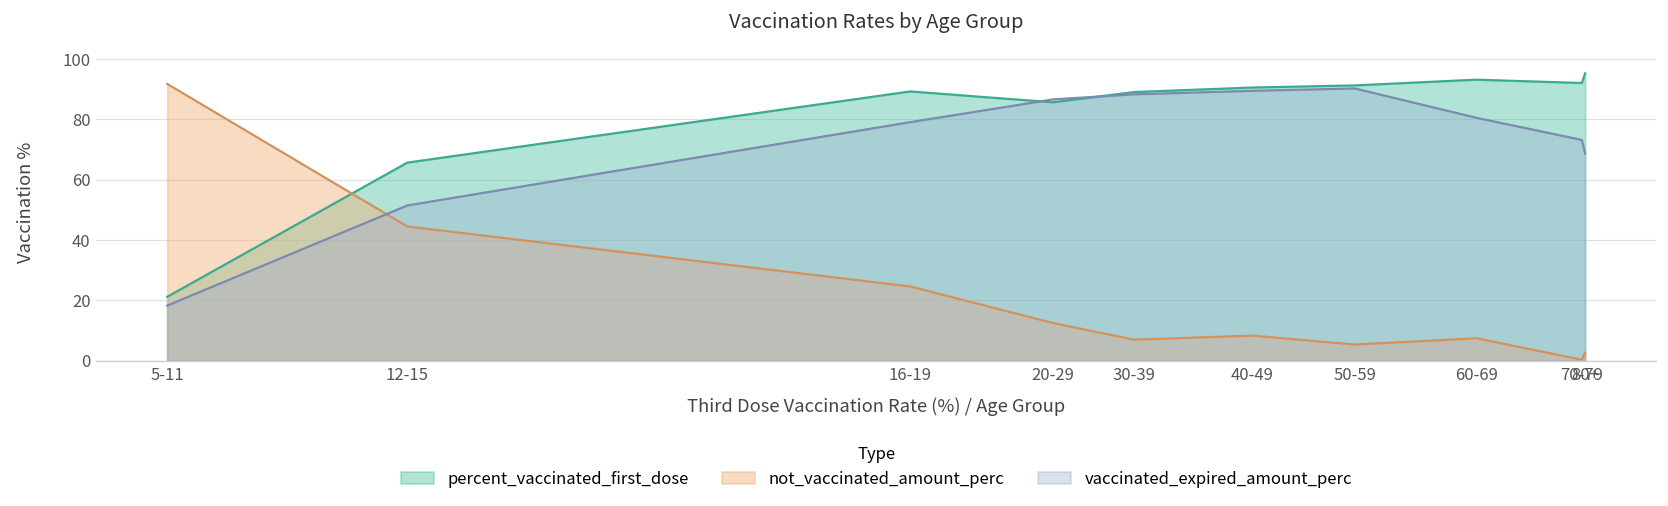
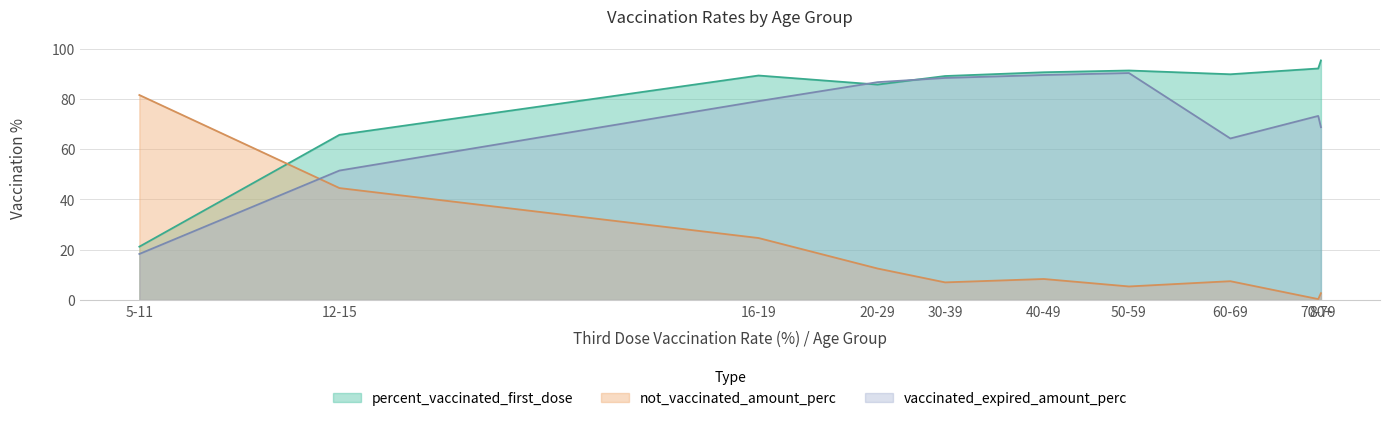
not_vaccinated_amount_perc, 5-11: 92 -> 82
percent_vaccinated_first_dose, 60-69: 93 -> 90
vaccinated_expired_amount_perc, 60-69: 81 -> 64
